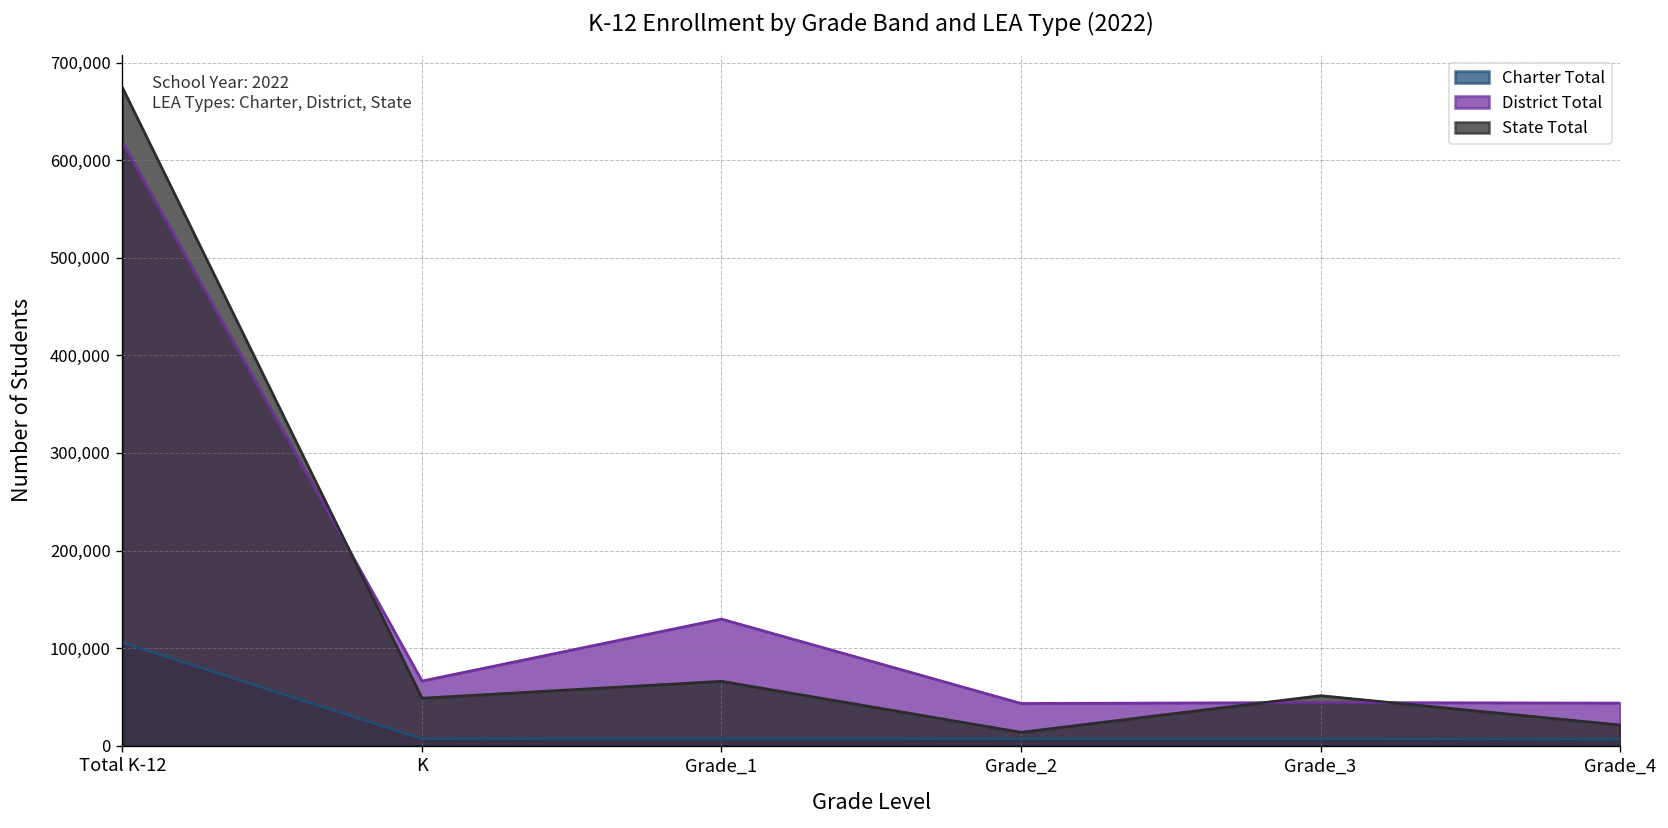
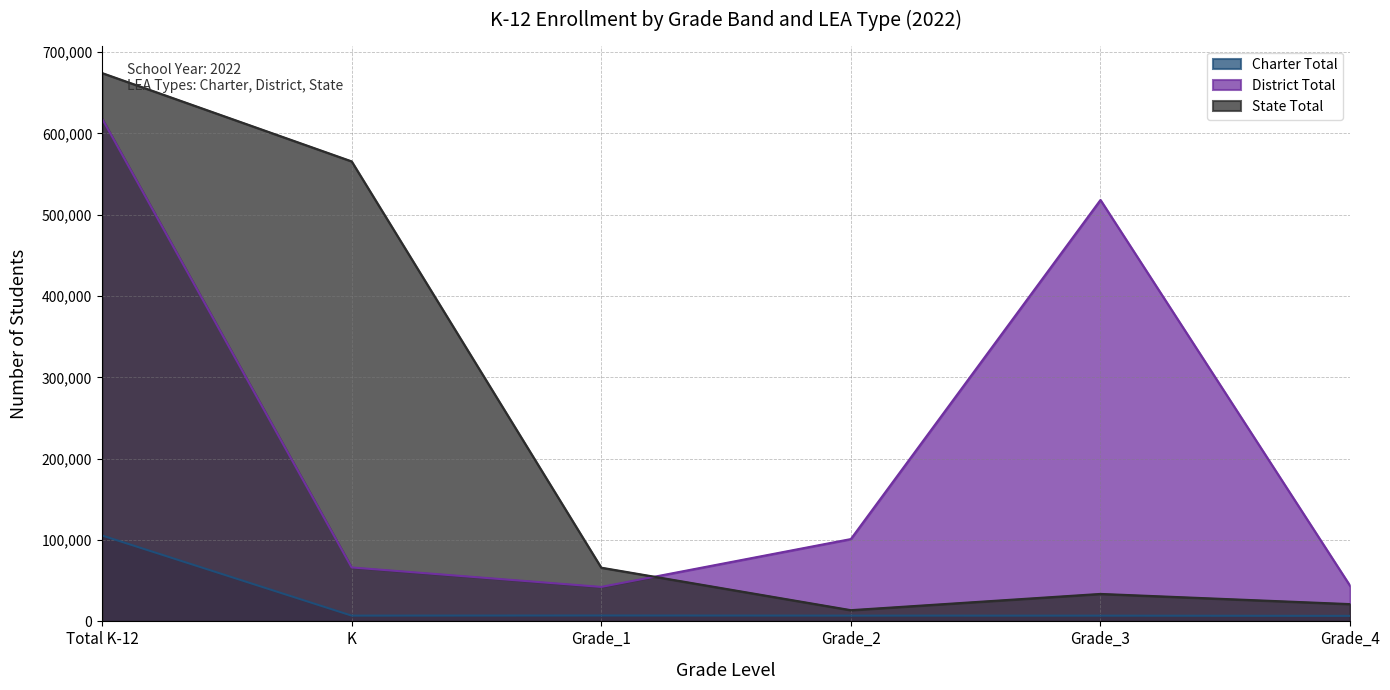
State Total, K: 50,000 -> 570,000
District Total, Grade_1: 130,000 -> 40,000
District Total, Grade_2: 40,000 -> 100,000
District Total, Grade_3: 40,000 -> 520,000
State Total, Grade_3: 50,000 -> 30,000
